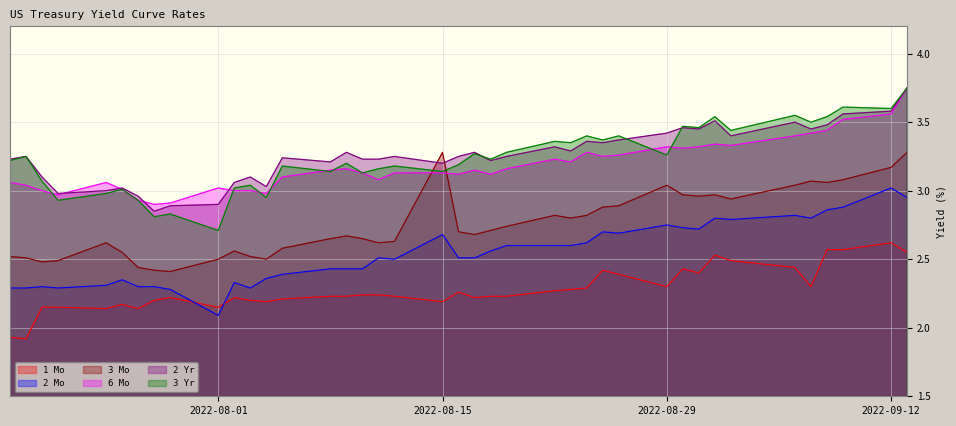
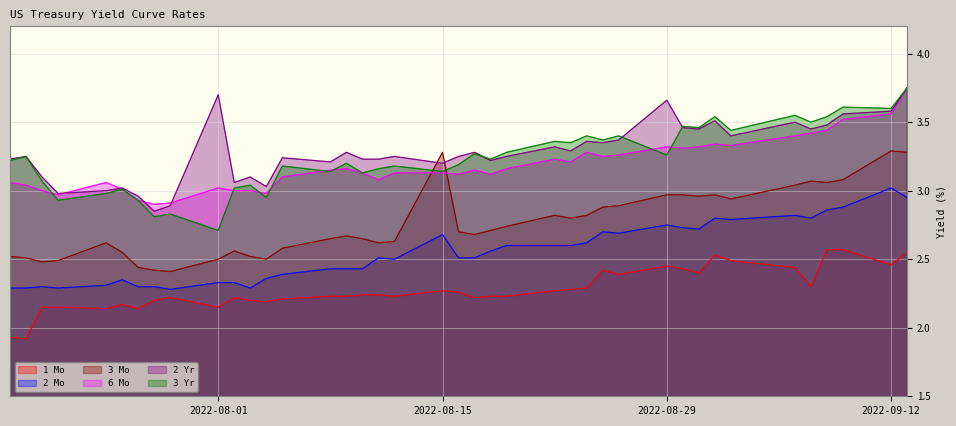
2 Mo, 2022-08-01: 2.09 -> 2.33
2 Yr, 2022-08-01: 2.9 -> 3.7
1 Mo, 2022-08-15: 2.19 -> 2.27
1 Mo, 2022-08-29: 2.30 -> 2.45
3 Mo, 2022-08-29: 3.04 -> 2.97
2 Yr, 2022-08-29: 3.42 -> 3.66
1 Mo, 2022-09-12: 2.62 -> 2.46
3 Mo, 2022-09-12: 3.17 -> 3.29
